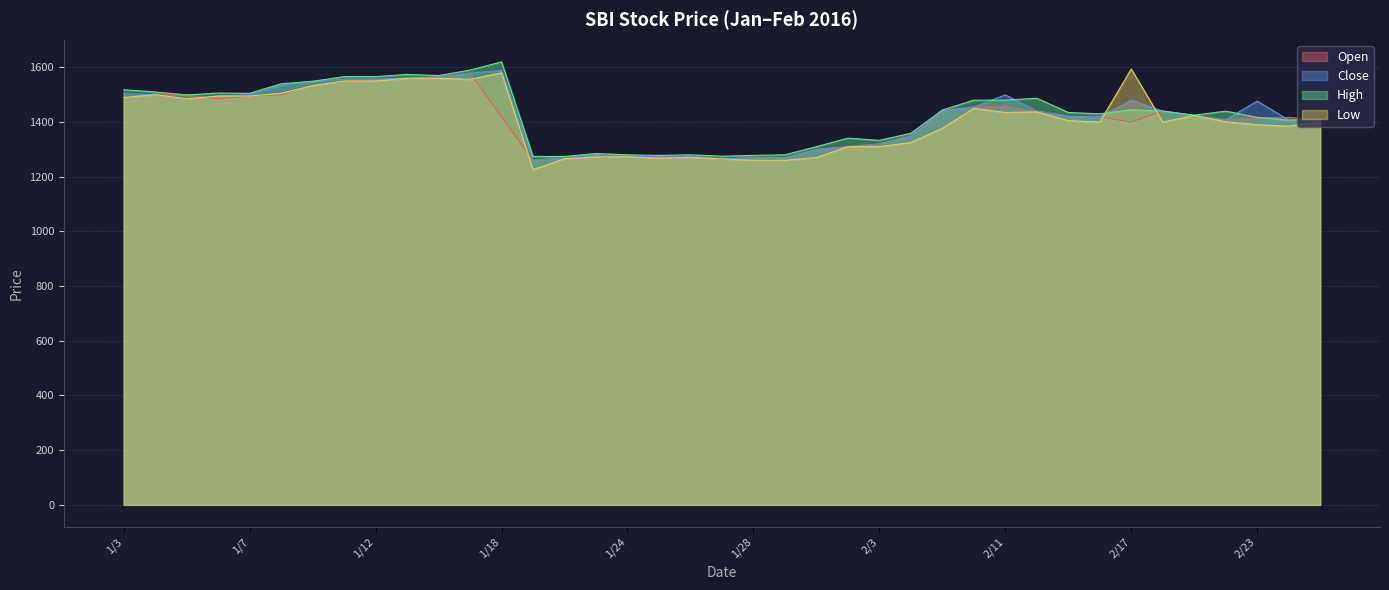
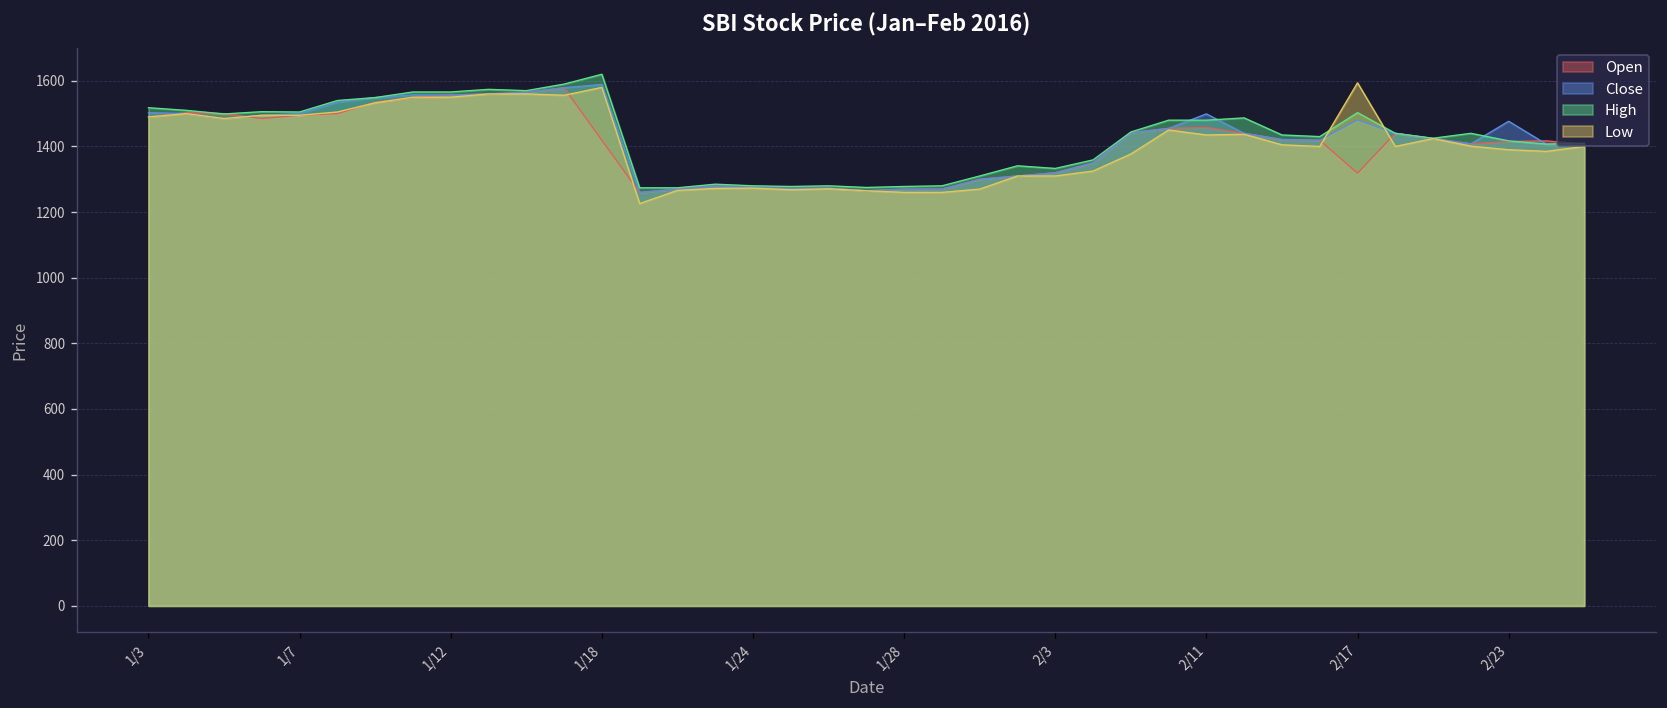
Open, 2/17: 1400 -> 1320
High, 2/17: 1450 -> 1500
